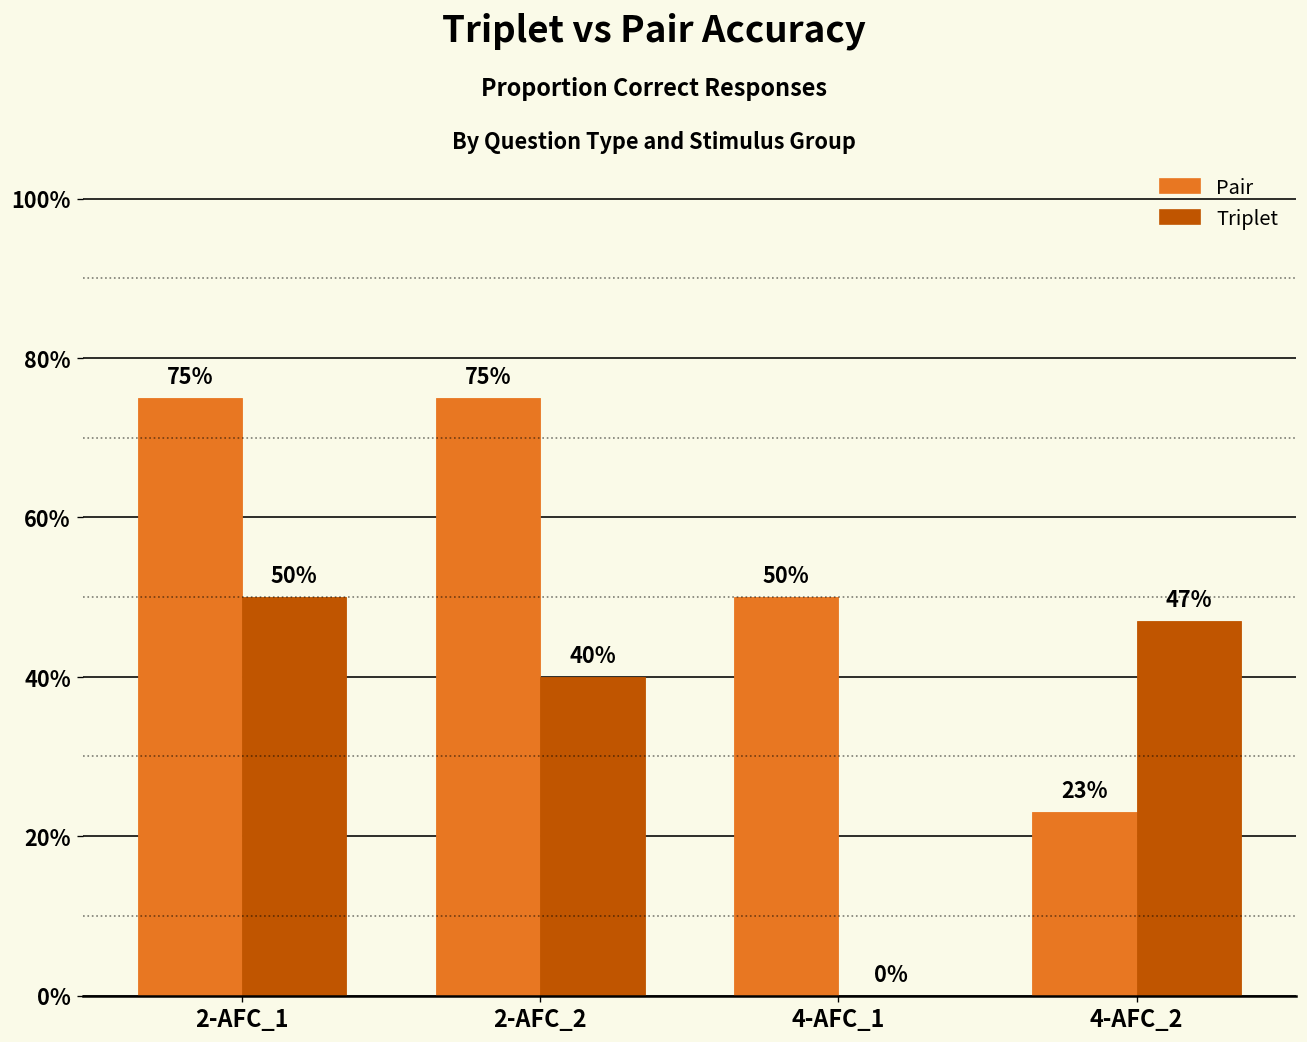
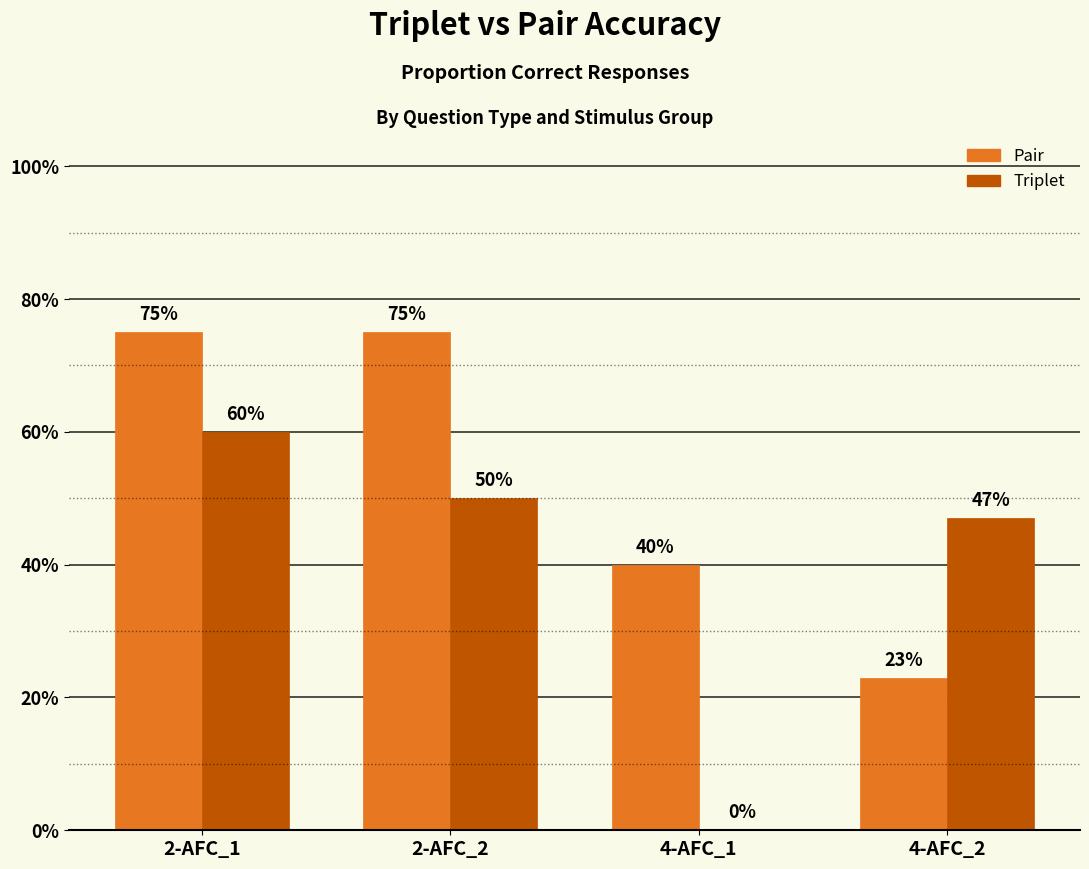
Triplet, 2-AFC_1: 50% -> 60%
Triplet, 2-AFC_2: 40% -> 50%
Pair, 4-AFC_1: 50% -> 40%
